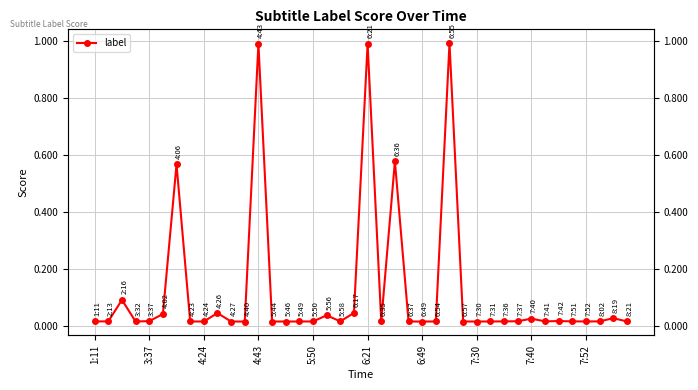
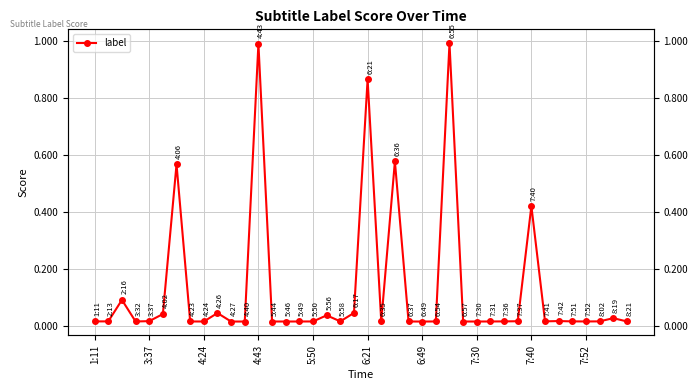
6:21: 0.99 -> 0.86
7:40: 0.02 -> 0.42
